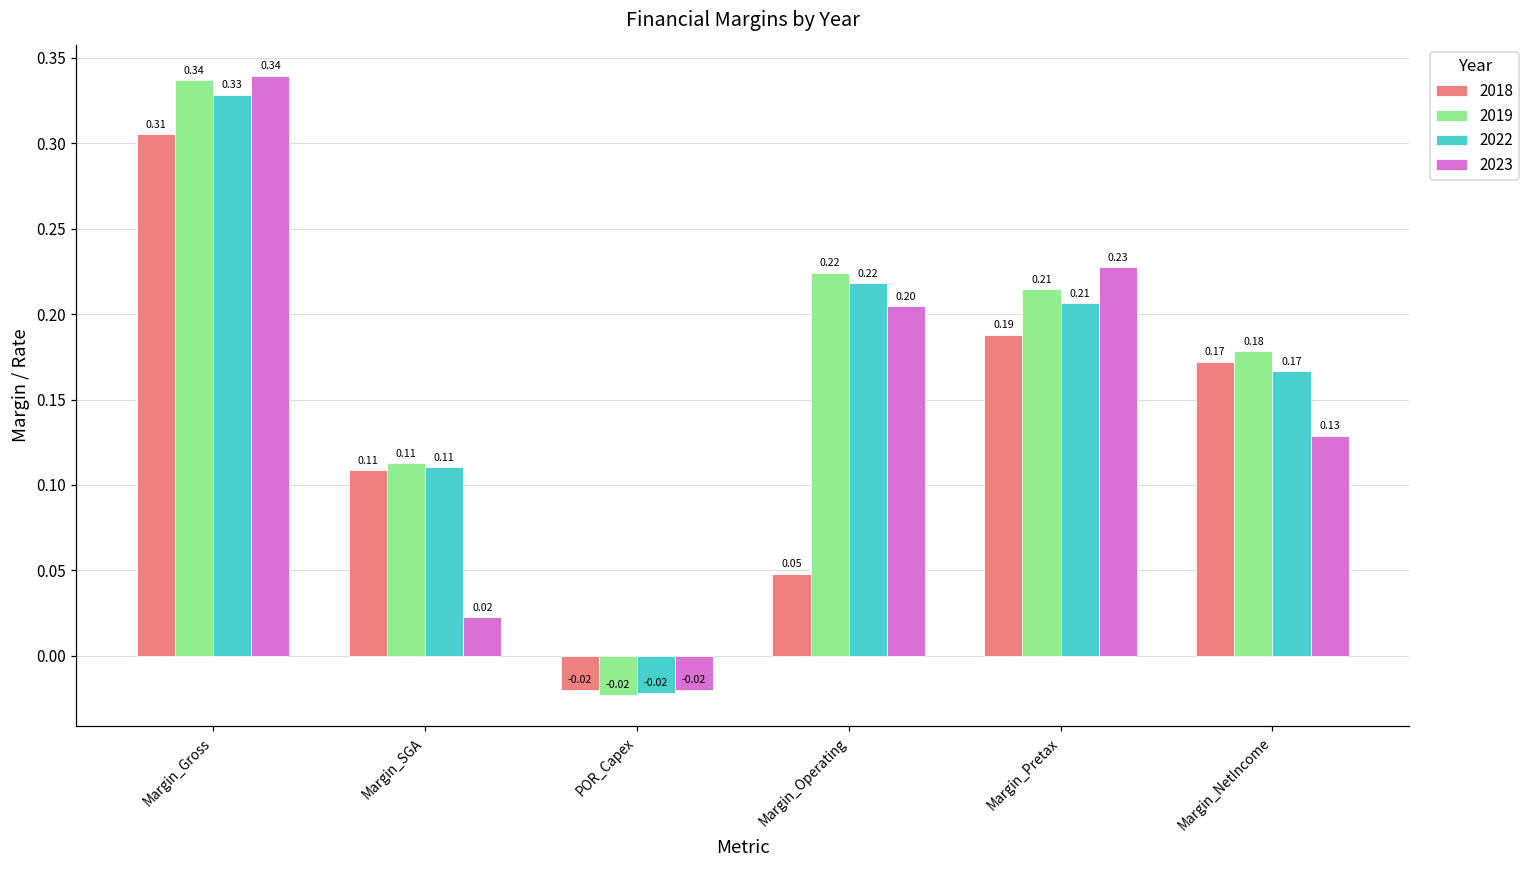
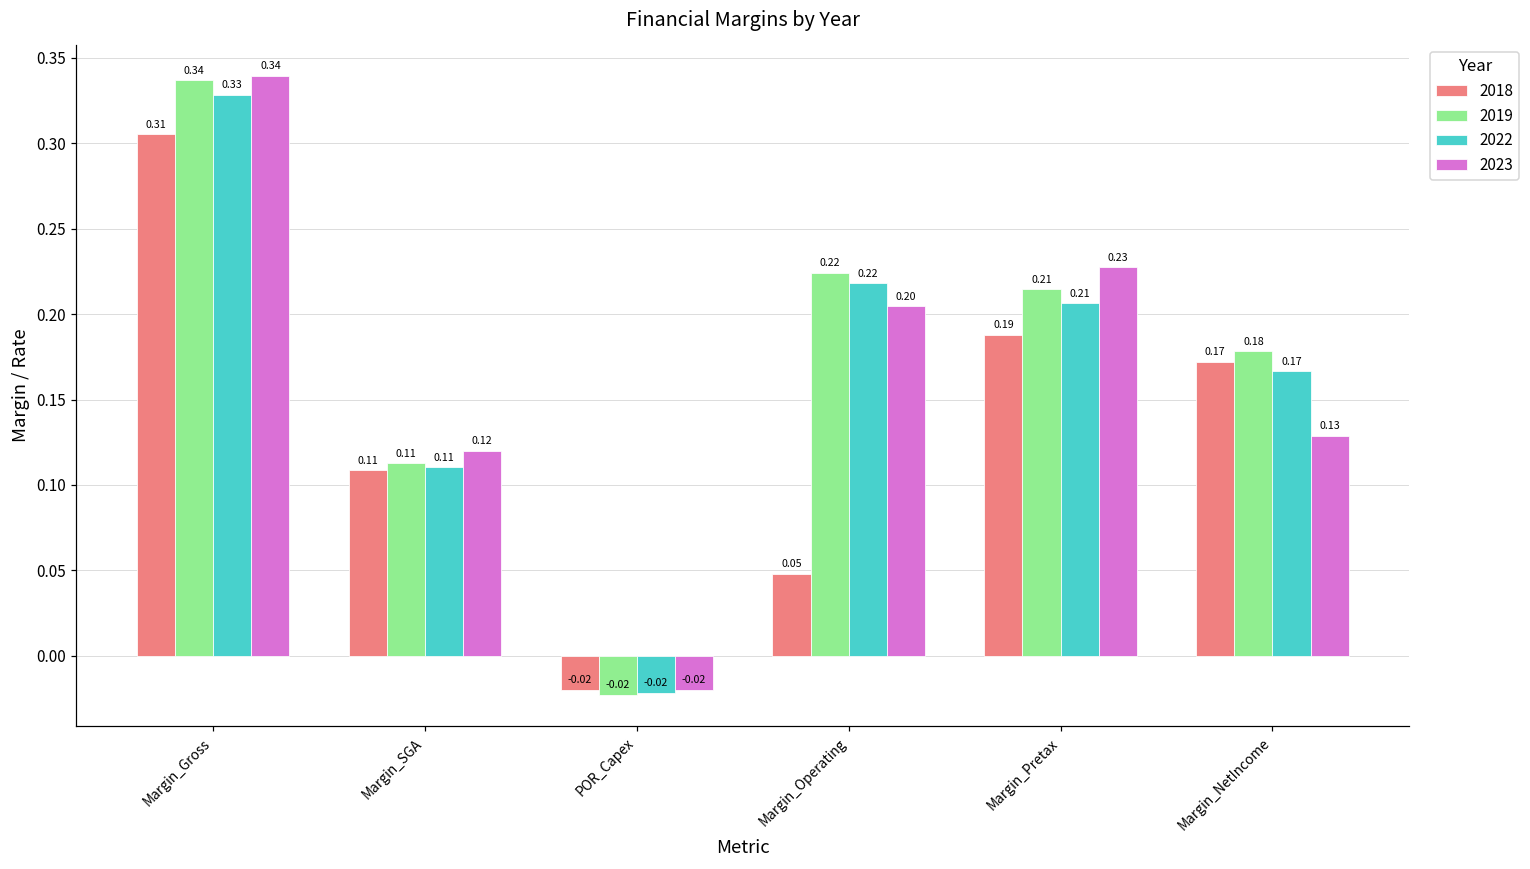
2023, Margin_SGA: 0.02 -> 0.12
